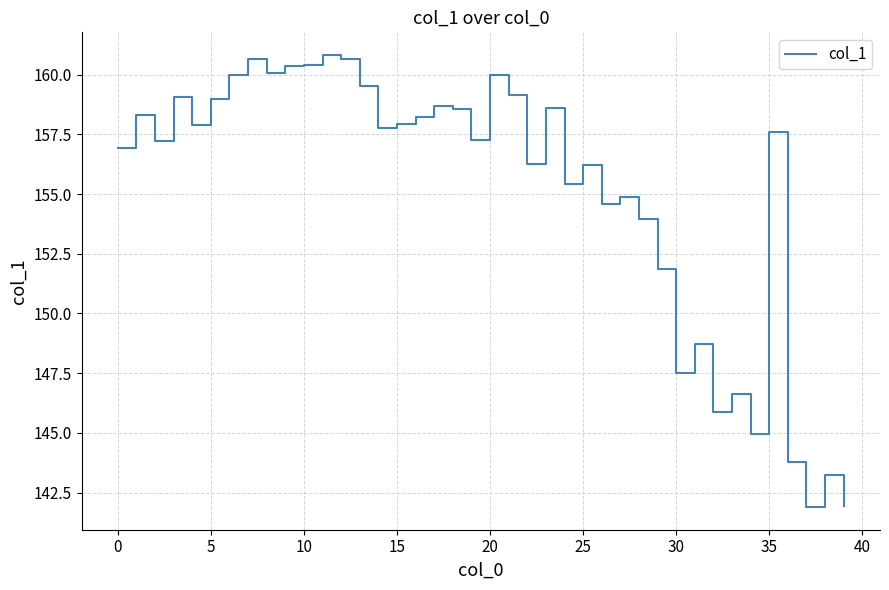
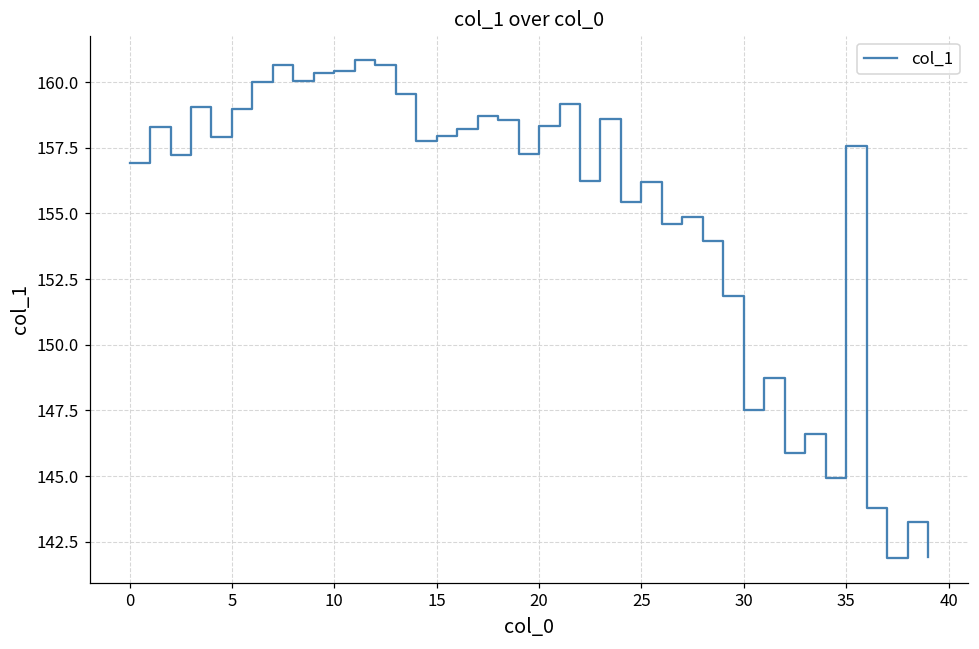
20: 160.0 -> 158.3
